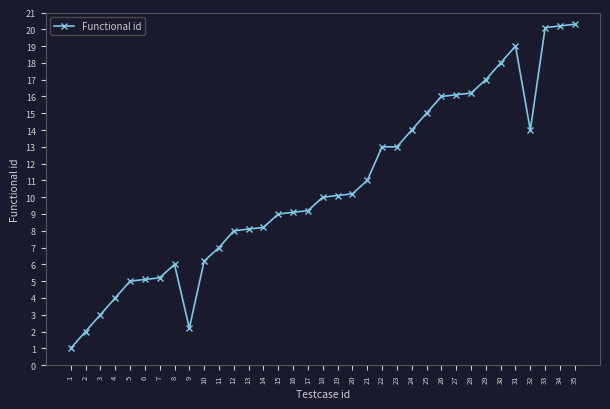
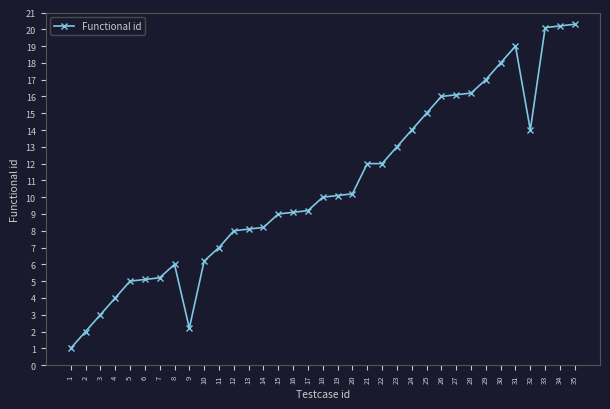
21: 11 -> 12
22: 13 -> 12
